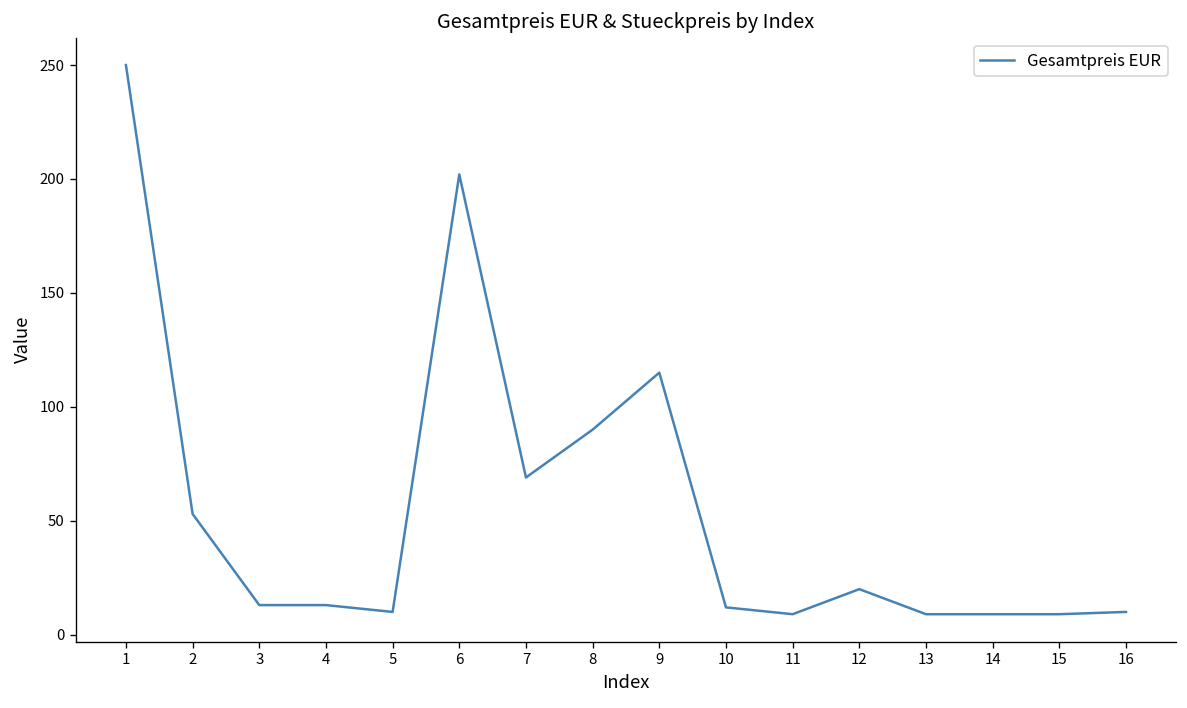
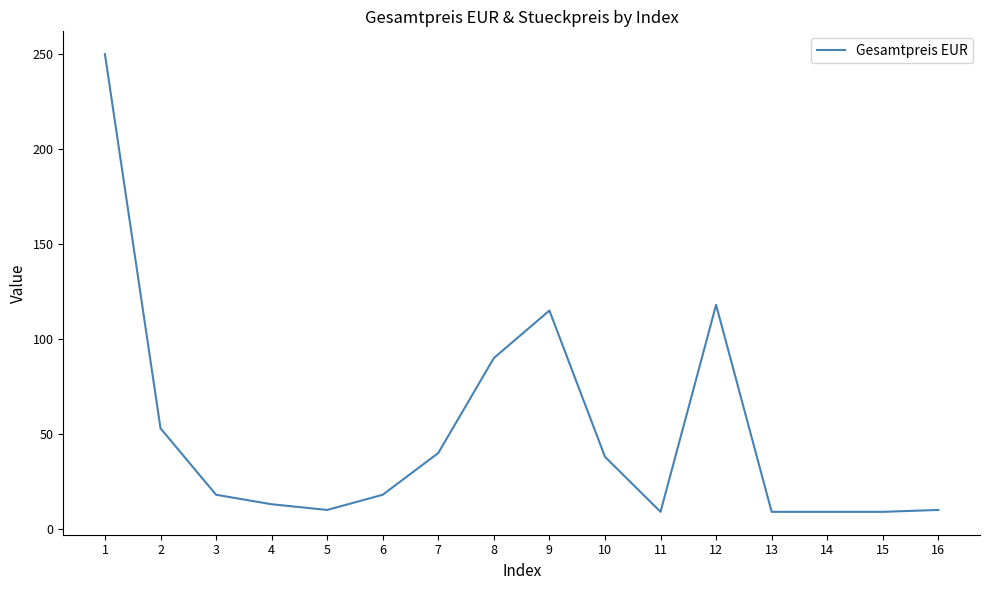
3: 13 -> 18
6: 202 -> 18
7: 69 -> 40
10: 12 -> 38
12: 20 -> 118
